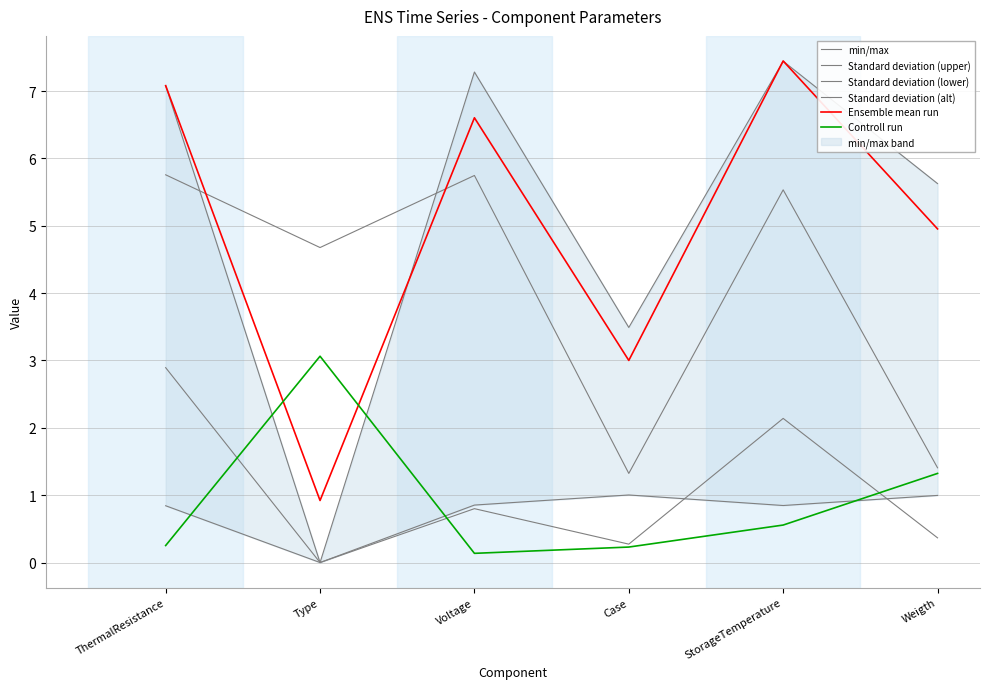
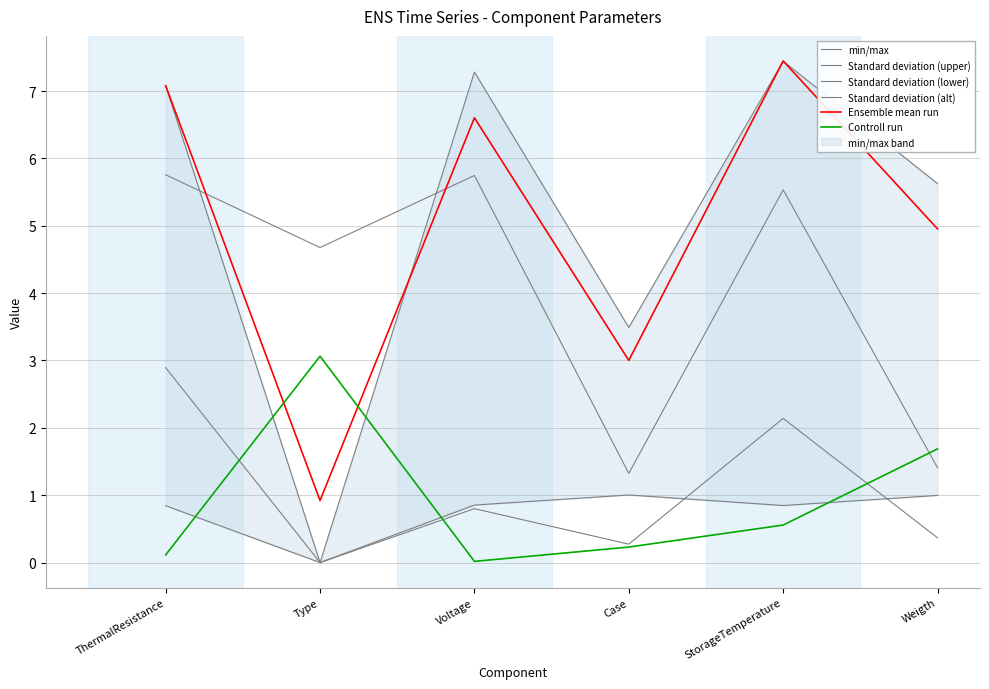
Controll run, ThermalResistance: 0.3 -> 0.1
Controll run, Voltage: 0.1 -> 0.0
Controll run, Weigth: 1.3 -> 1.7
